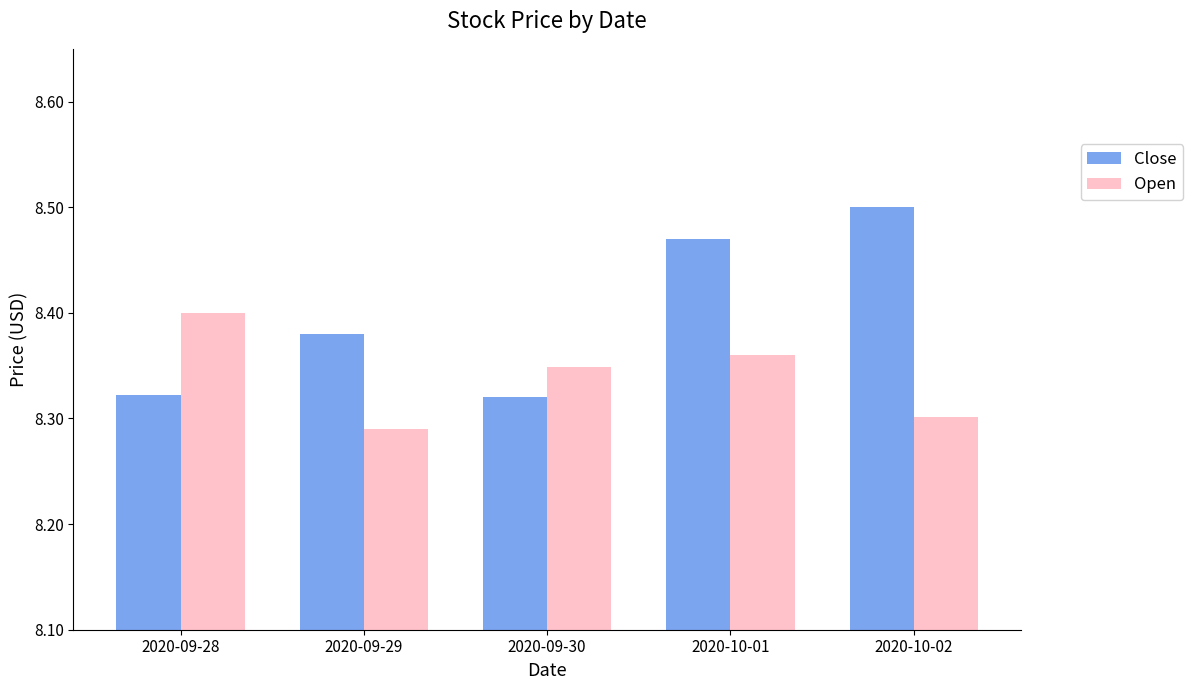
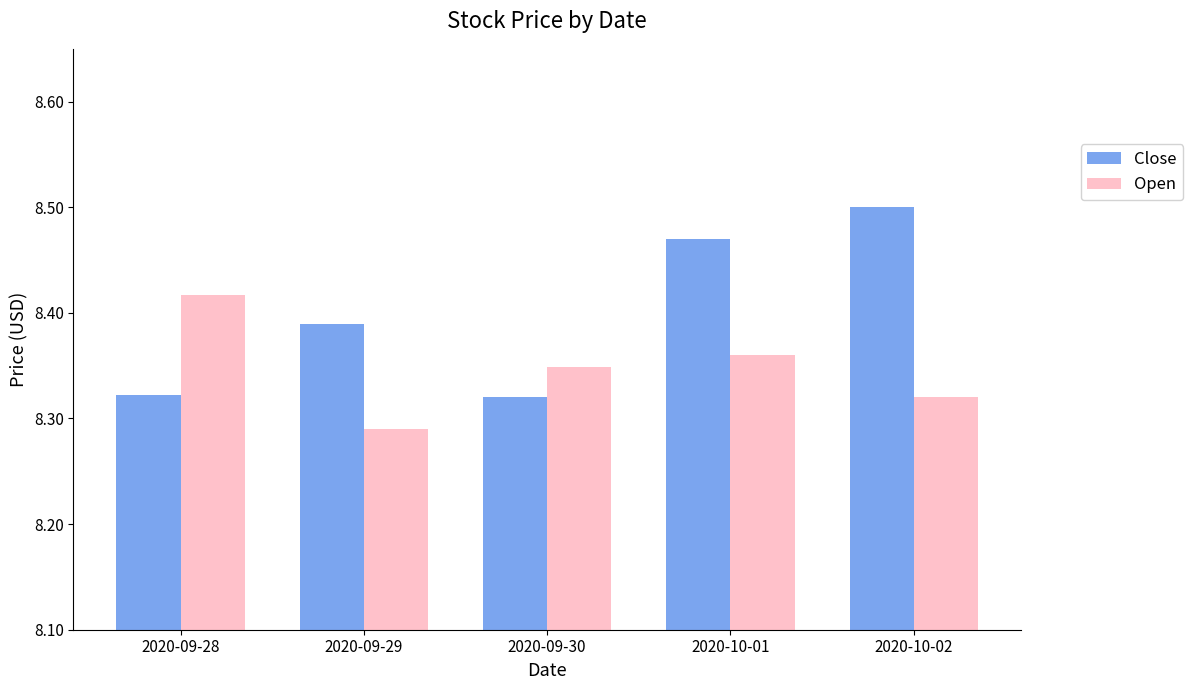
Open, 2020-09-28: 8.400 -> 8.417
Close, 2020-09-29: 8.380 -> 8.389
Open, 2020-10-02: 8.301 -> 8.320
